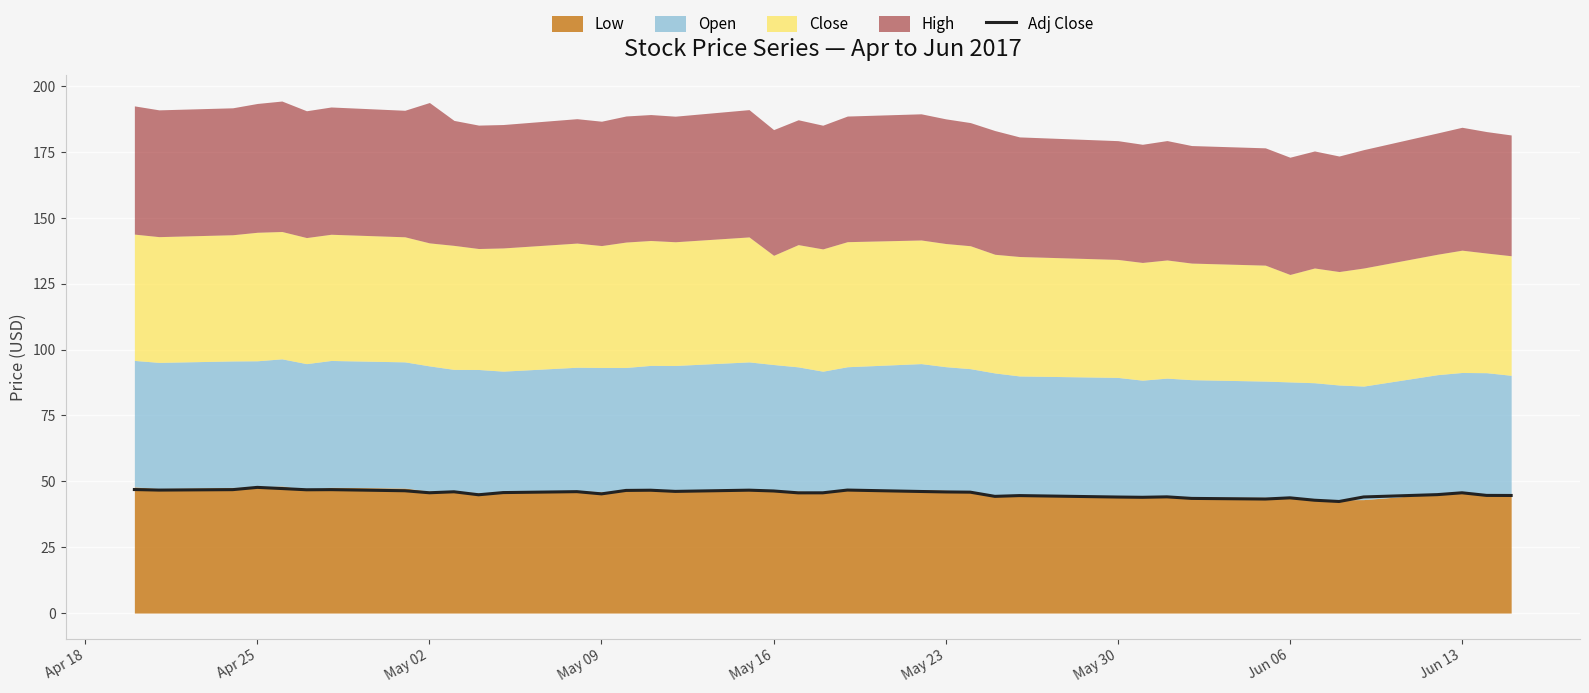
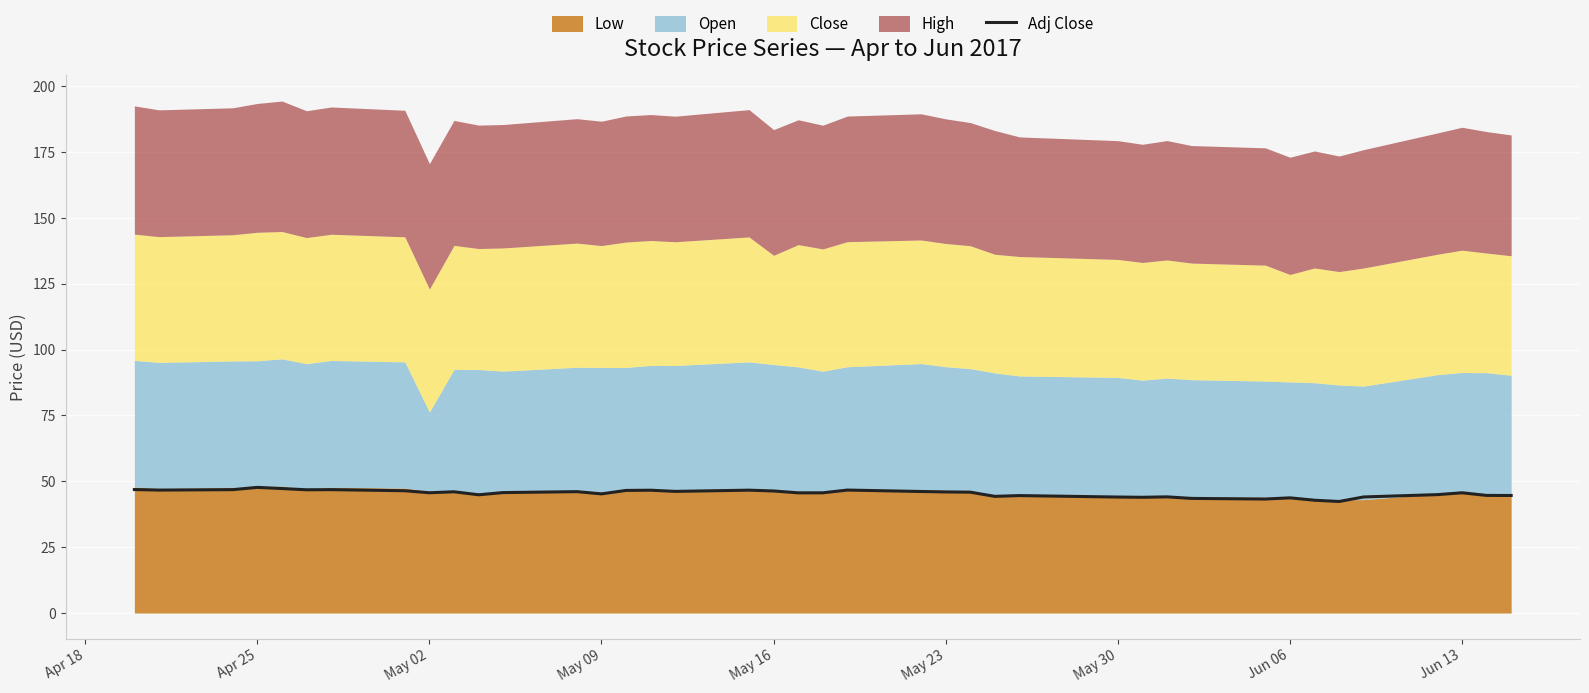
Open, May 02: 48 -> 30
High, May 02: 53 -> 48
